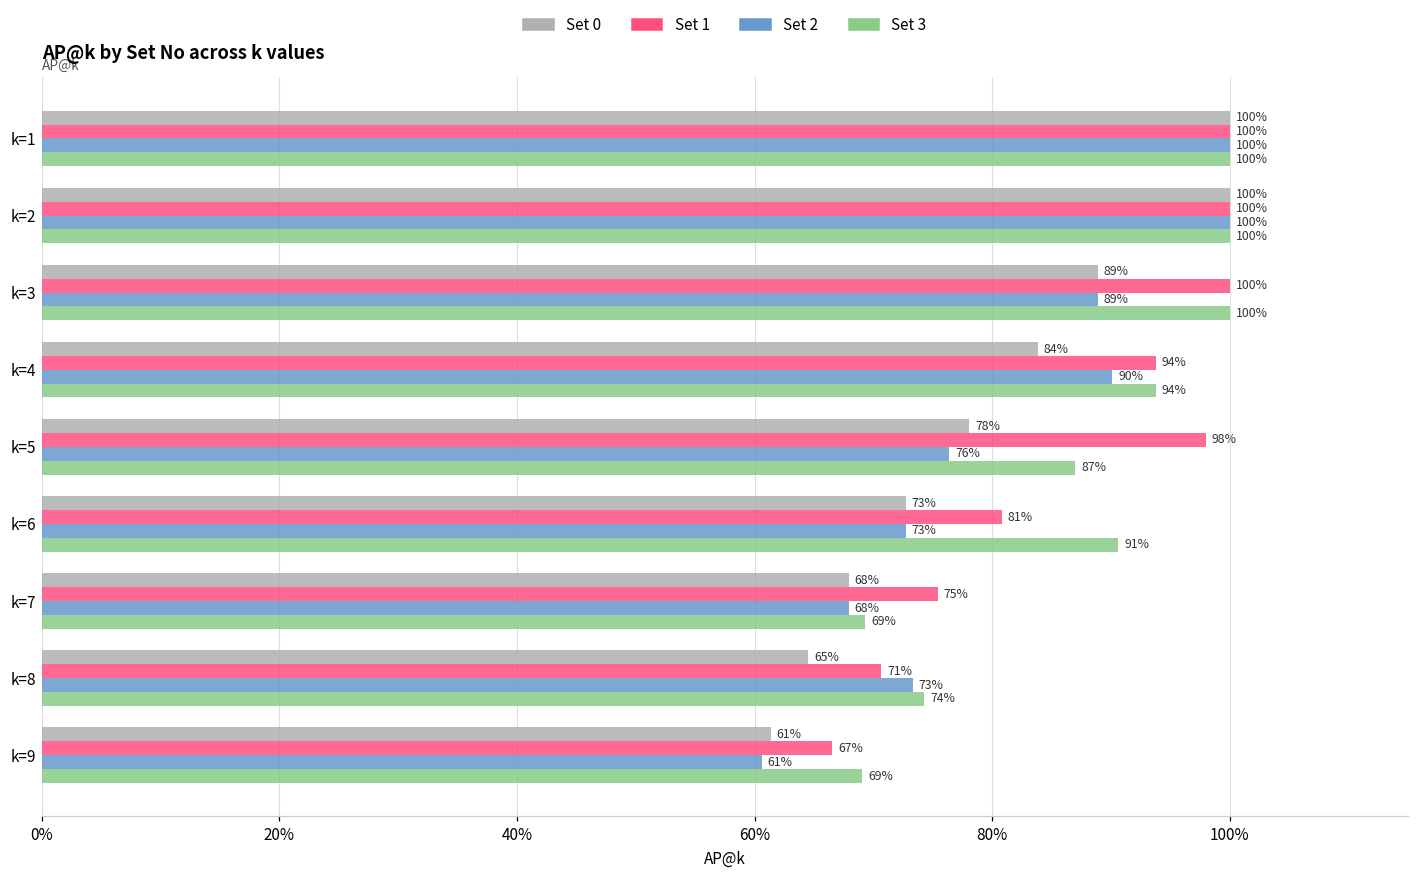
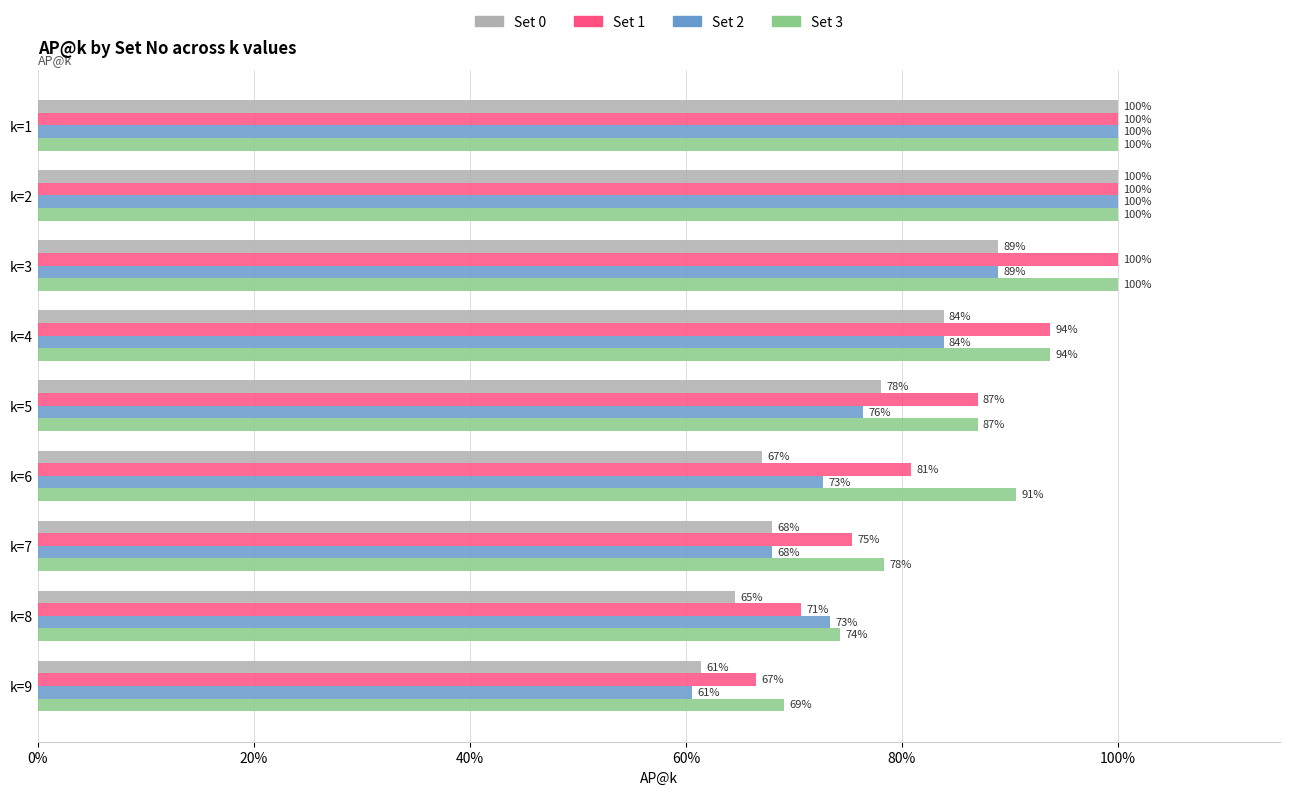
Set 2, k=4: 90% -> 84%
Set 1, k=5: 98% -> 87%
Set 0, k=6: 73% -> 67%
Set 3, k=7: 69% -> 78%
